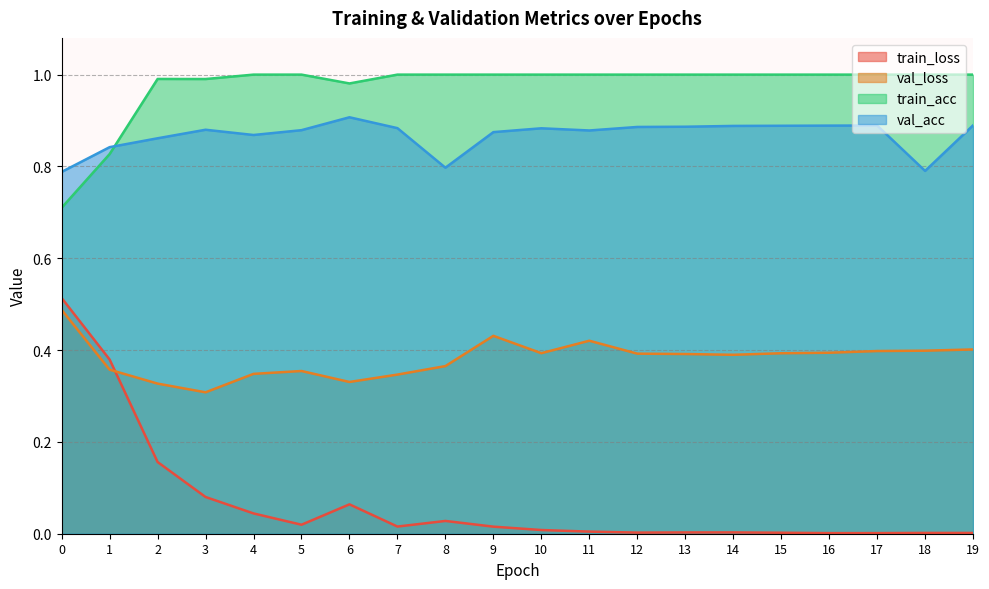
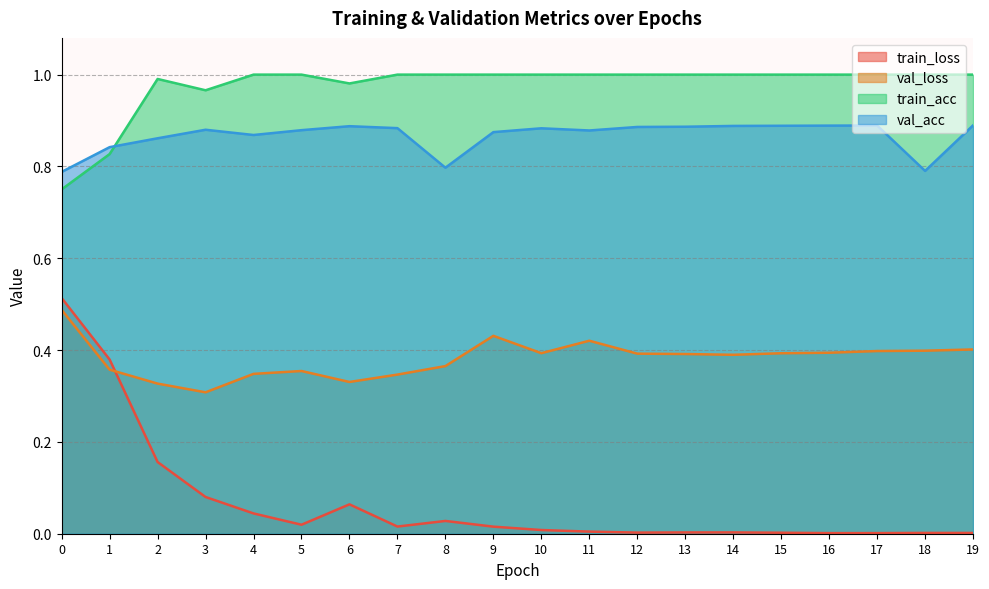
train_acc, 0: 0.71 -> 0.75
train_acc, 3: 0.99 -> 0.97
val_acc, 6: 0.91 -> 0.89
